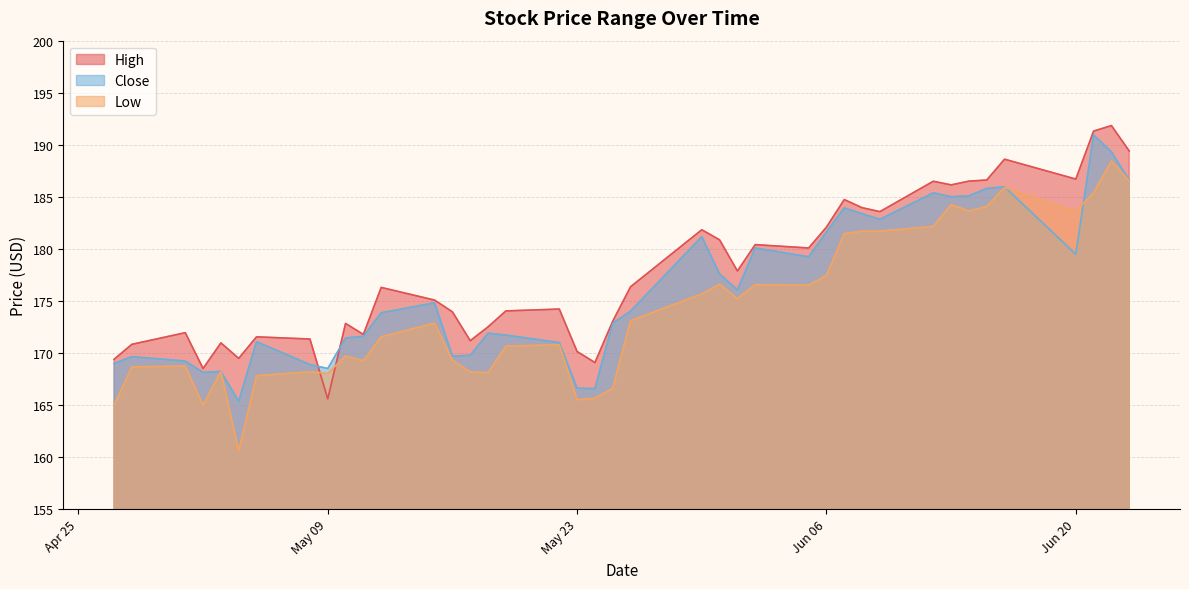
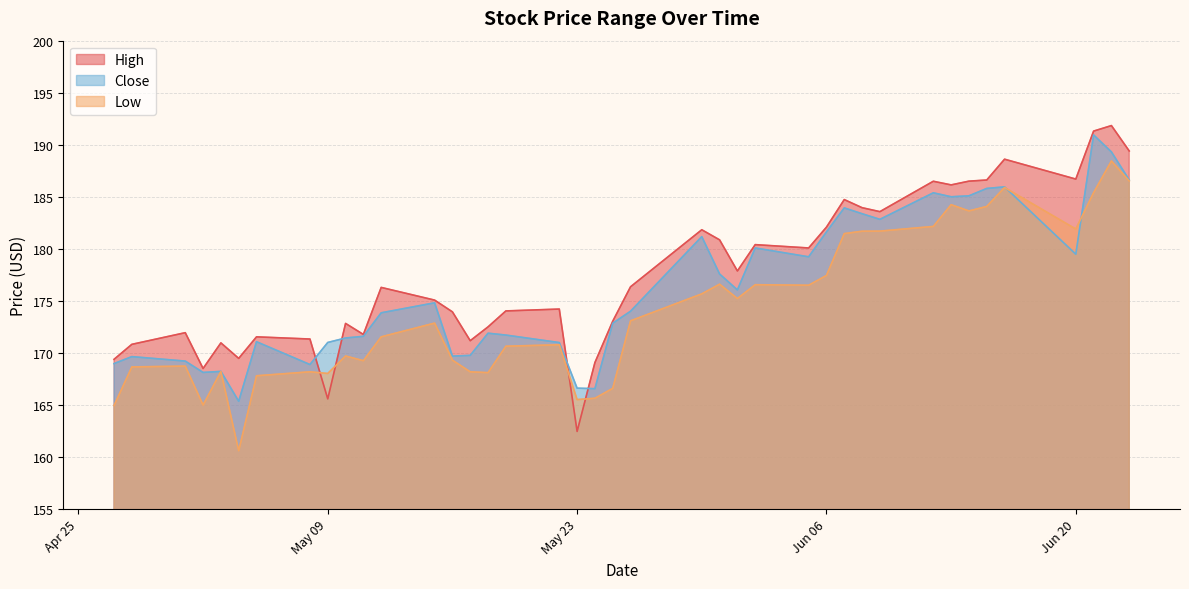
Close, May 09: 168.5 -> 171.0
High, May 23: 170.1 -> 162.5
Low, Jun 20: 183.6 -> 181.9
